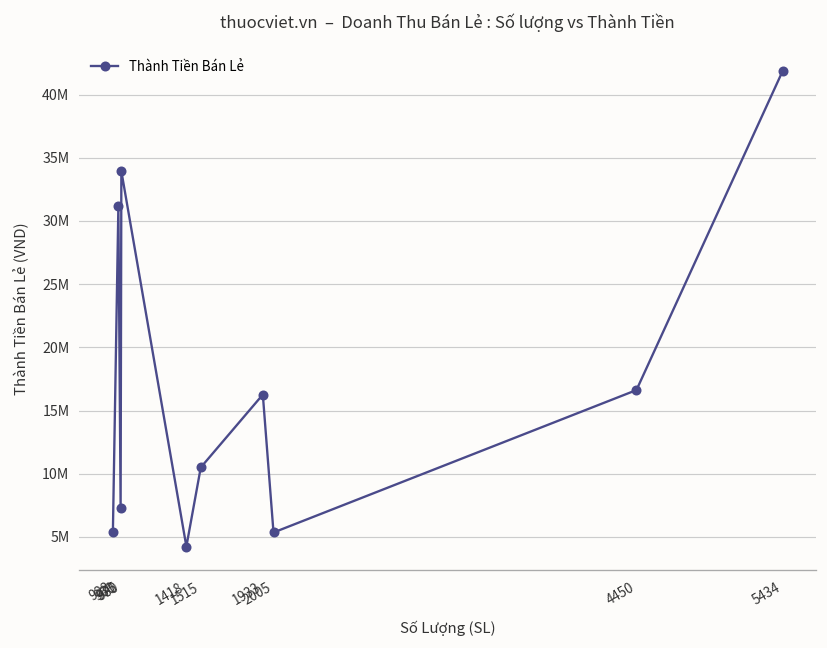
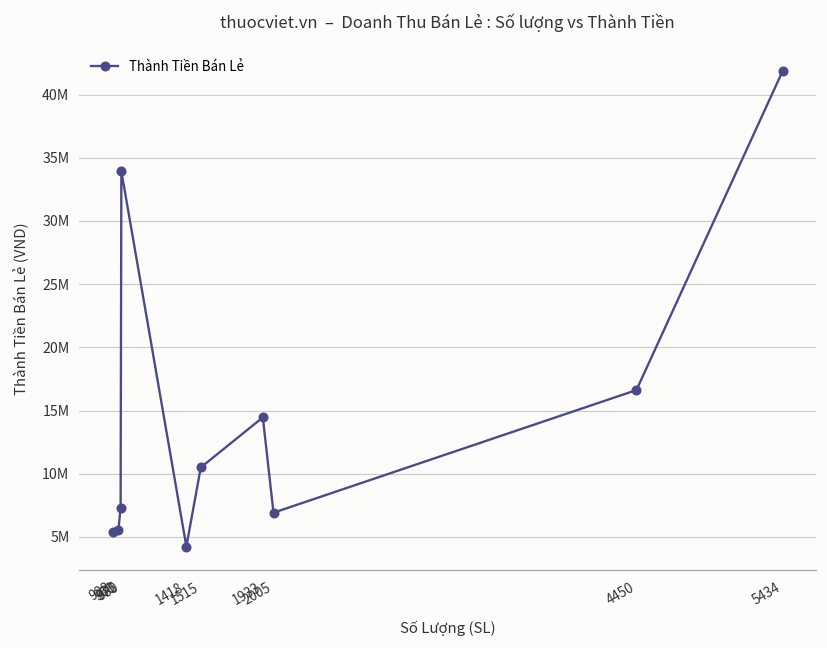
960: 31200000 -> 5500000
1933: 16300000 -> 14500000
2005: 5400000 -> 6900000
